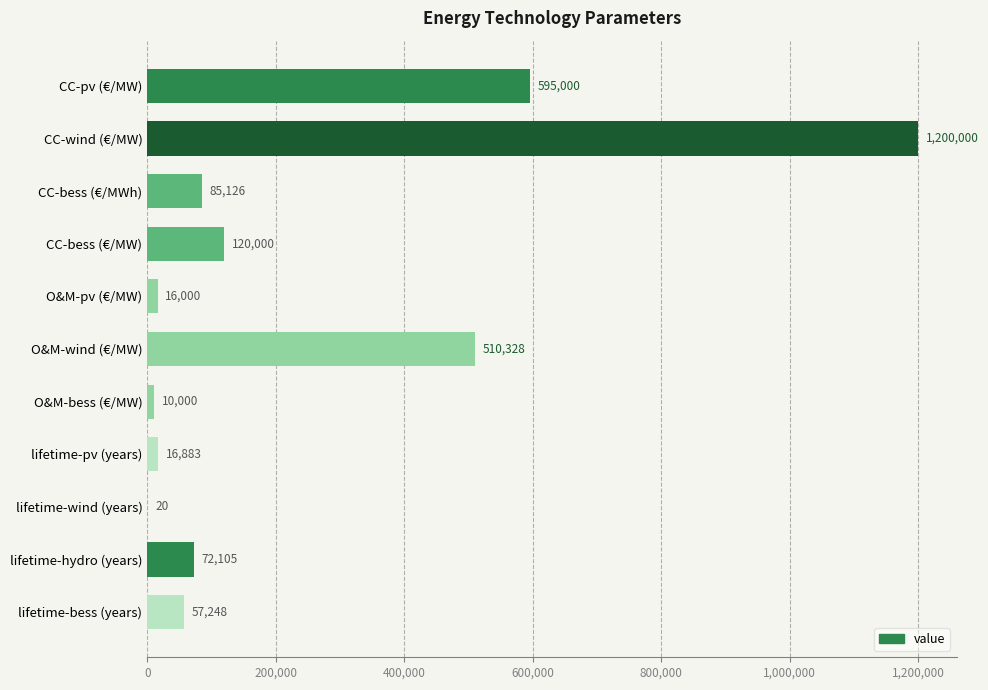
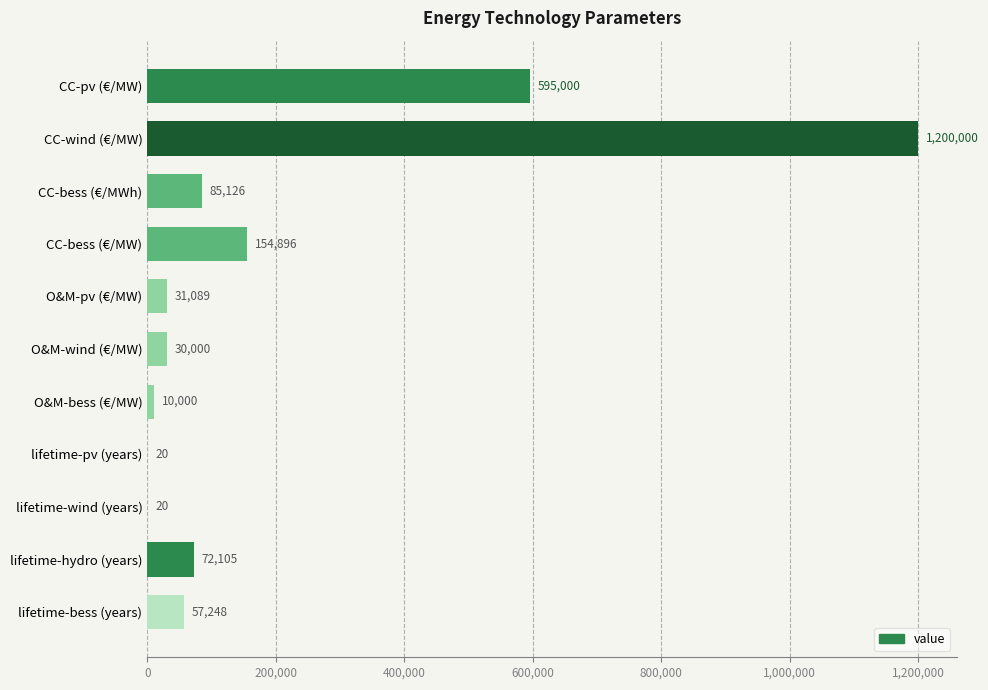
CC-bess (€/MW): 120,000 -> 154,896
O&M-pv (€/MW): 16,000 -> 31,089
O&M-wind (€/MW): 510,328 -> 30,000
lifetime-pv (years): 16,883 -> 20
